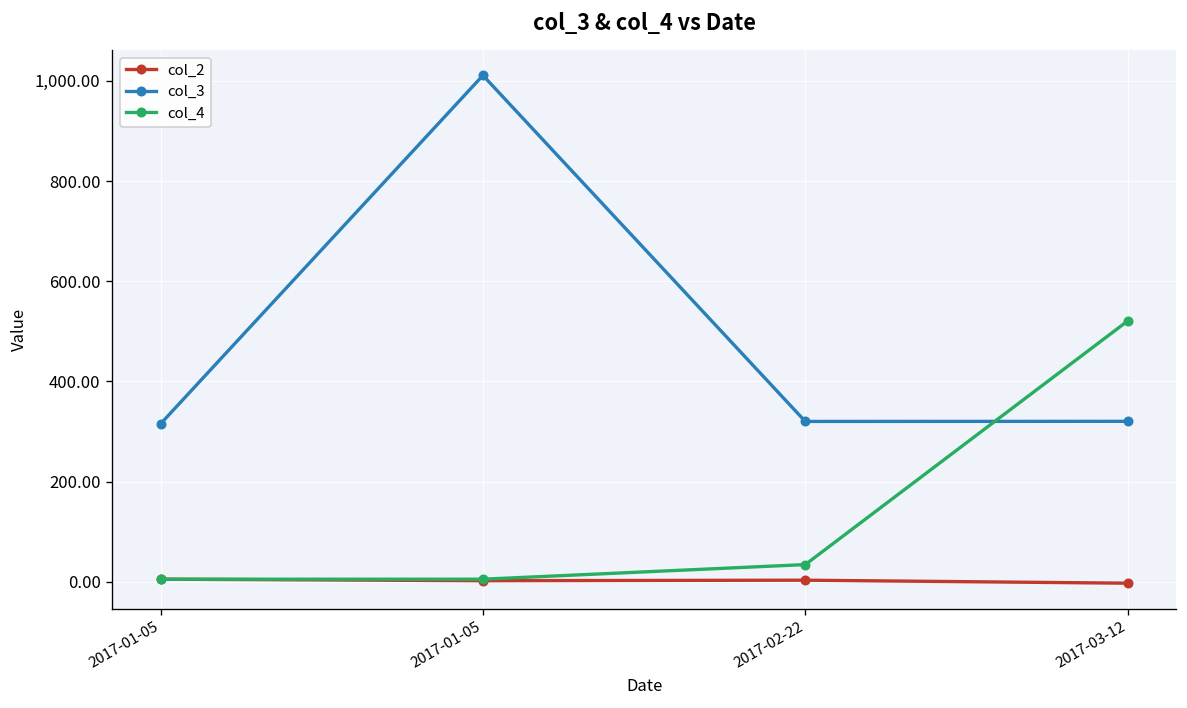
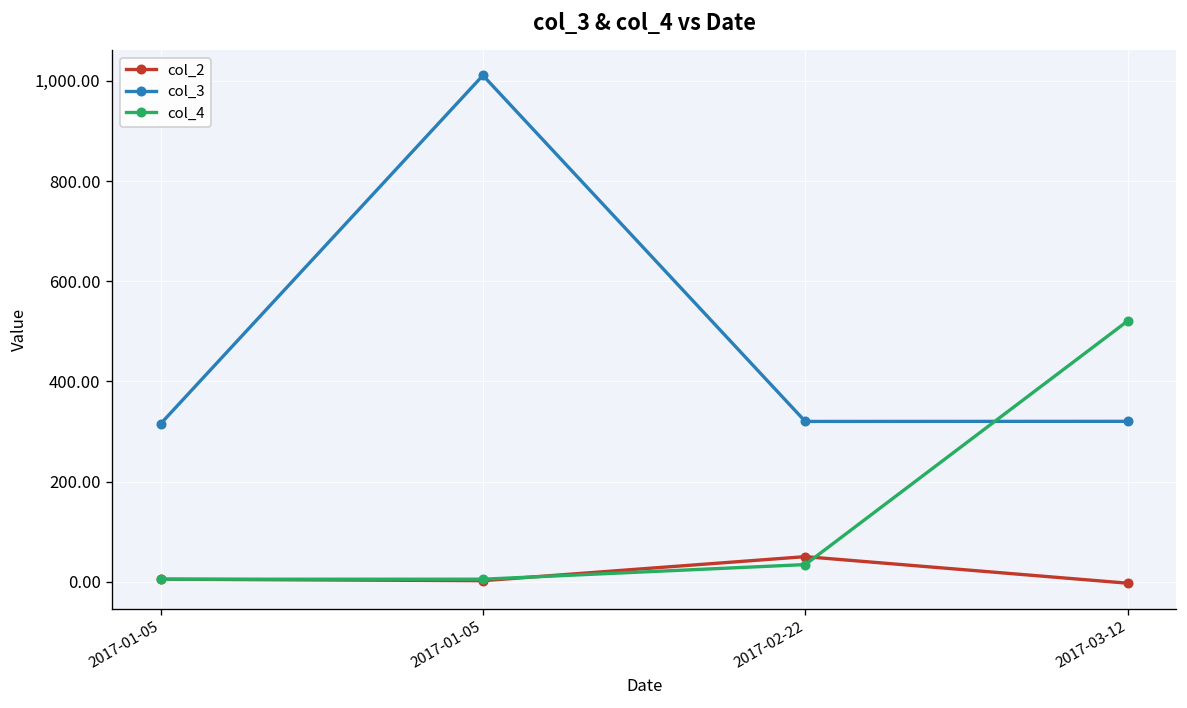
col_2, 2017-02-22: 0 -> 50
